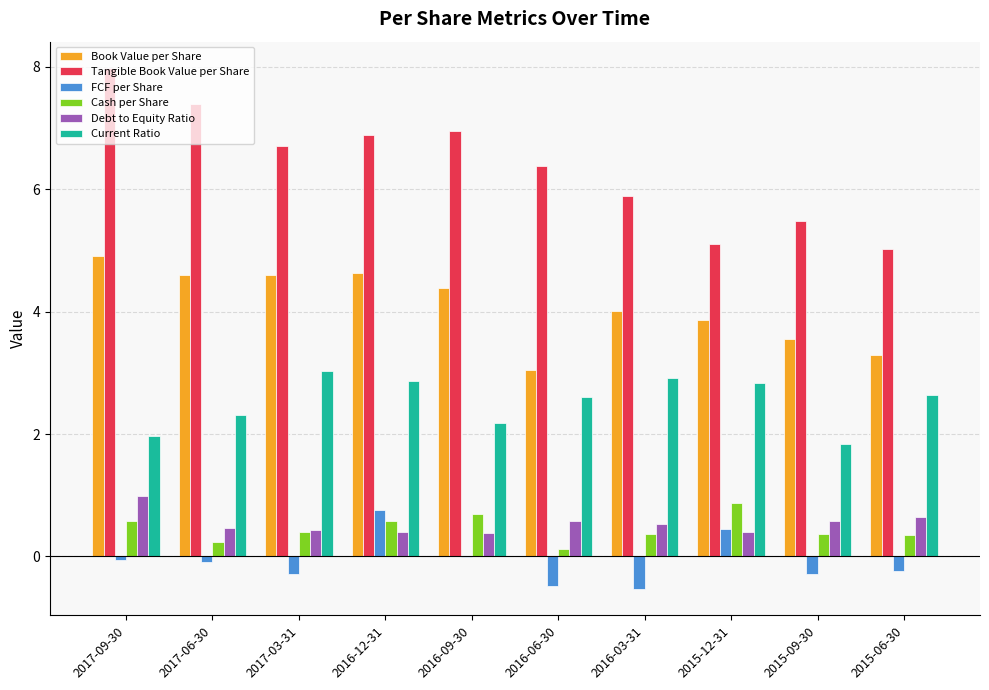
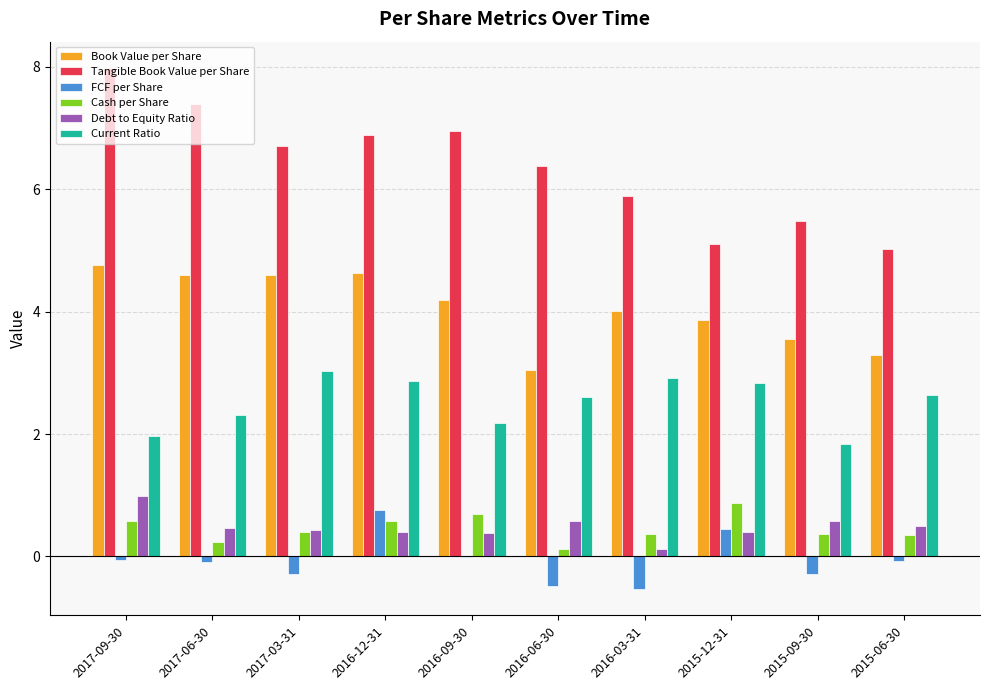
Book Value per Share, 2017-09-30: 4.9 -> 4.8
Book Value per Share, 2016-09-30: 4.4 -> 4.2
Debt to Equity Ratio, 2016-03-31: 0.5 -> 0.1
FCF per Share, 2015-06-30: -0.2 -> -0.1
Debt to Equity Ratio, 2015-06-30: 0.6 -> 0.5
